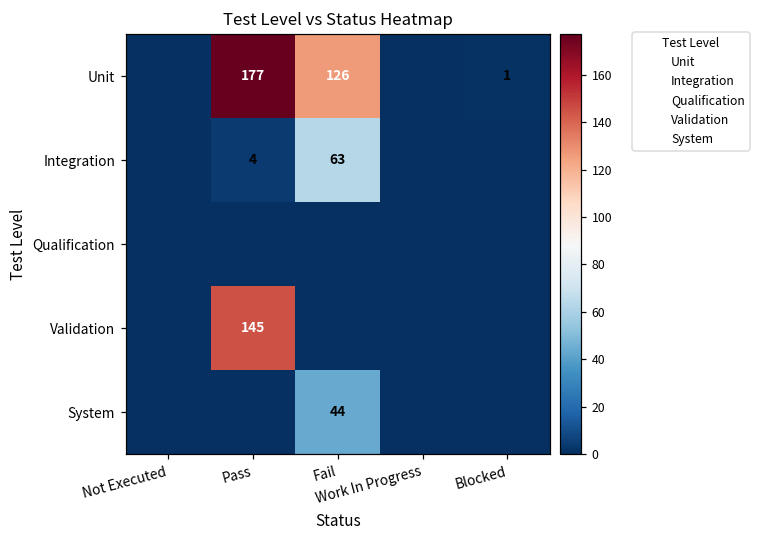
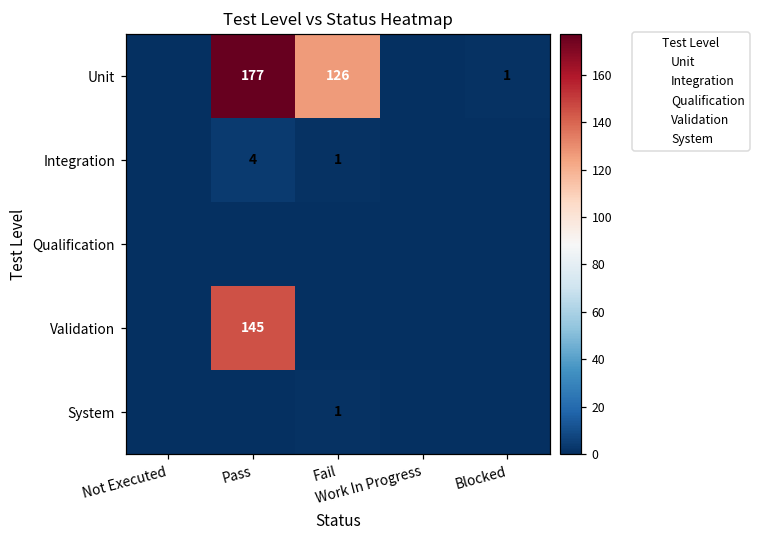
Integration, Fail: 63 -> 1
System, Fail: 44 -> 1
